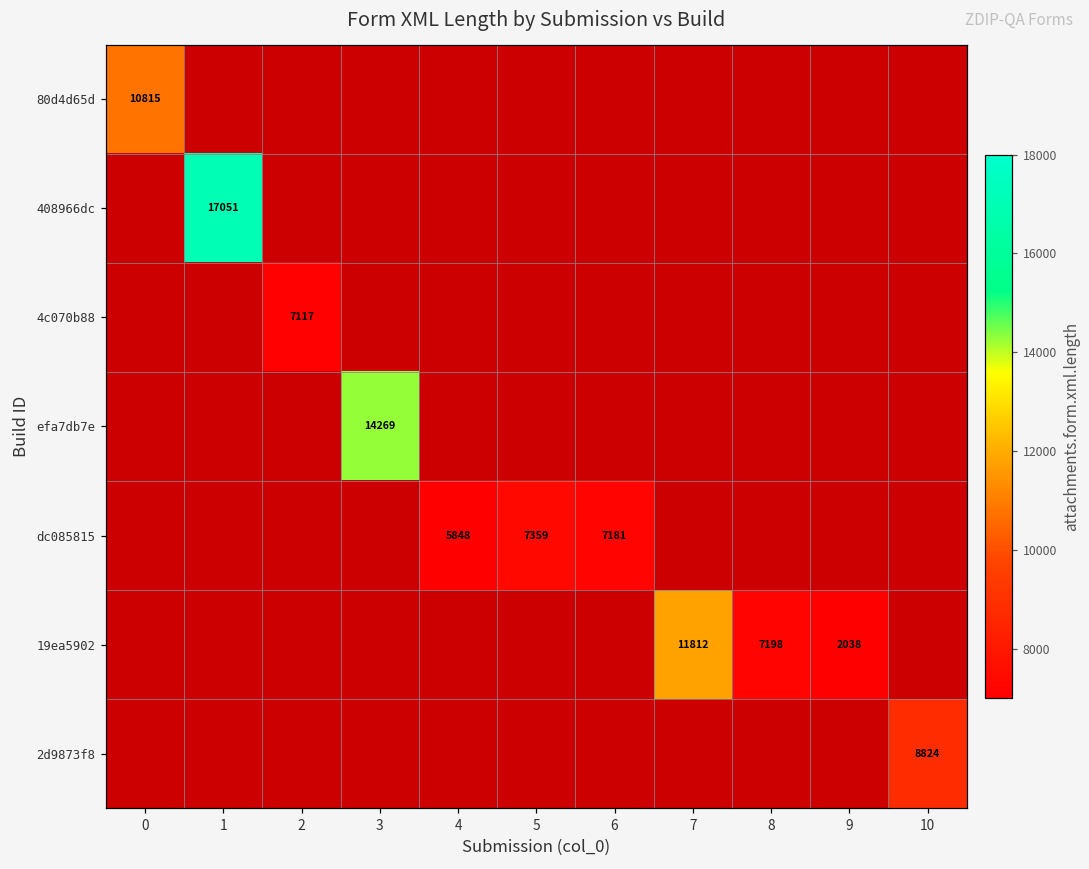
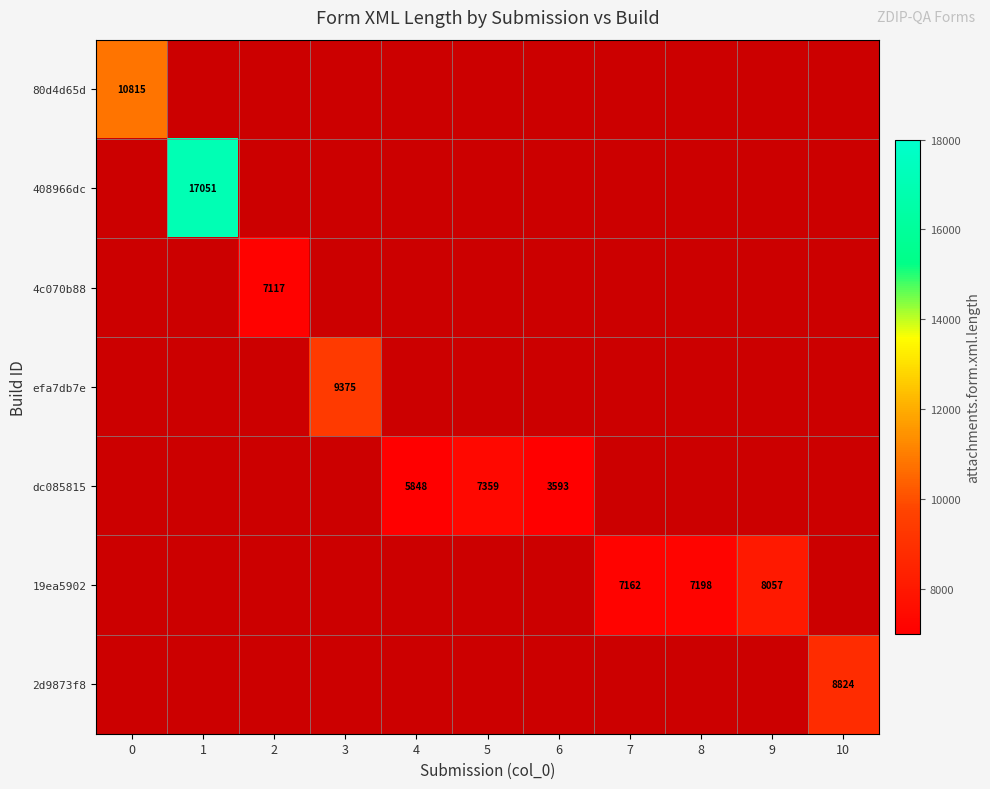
efa7db7e, 3: 14269 -> 9375
dc085815, 6: 7181 -> 3593
19ea5902, 7: 11812 -> 7162
19ea5902, 9: 2038 -> 8057
